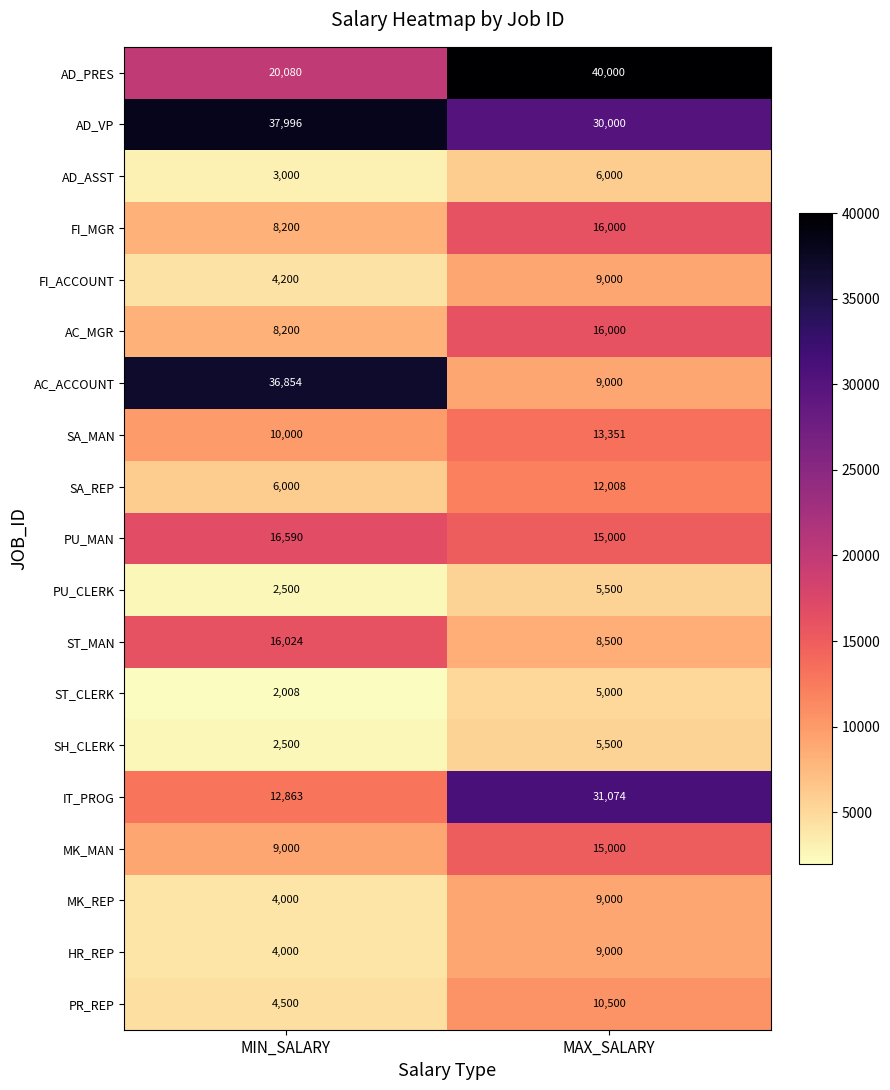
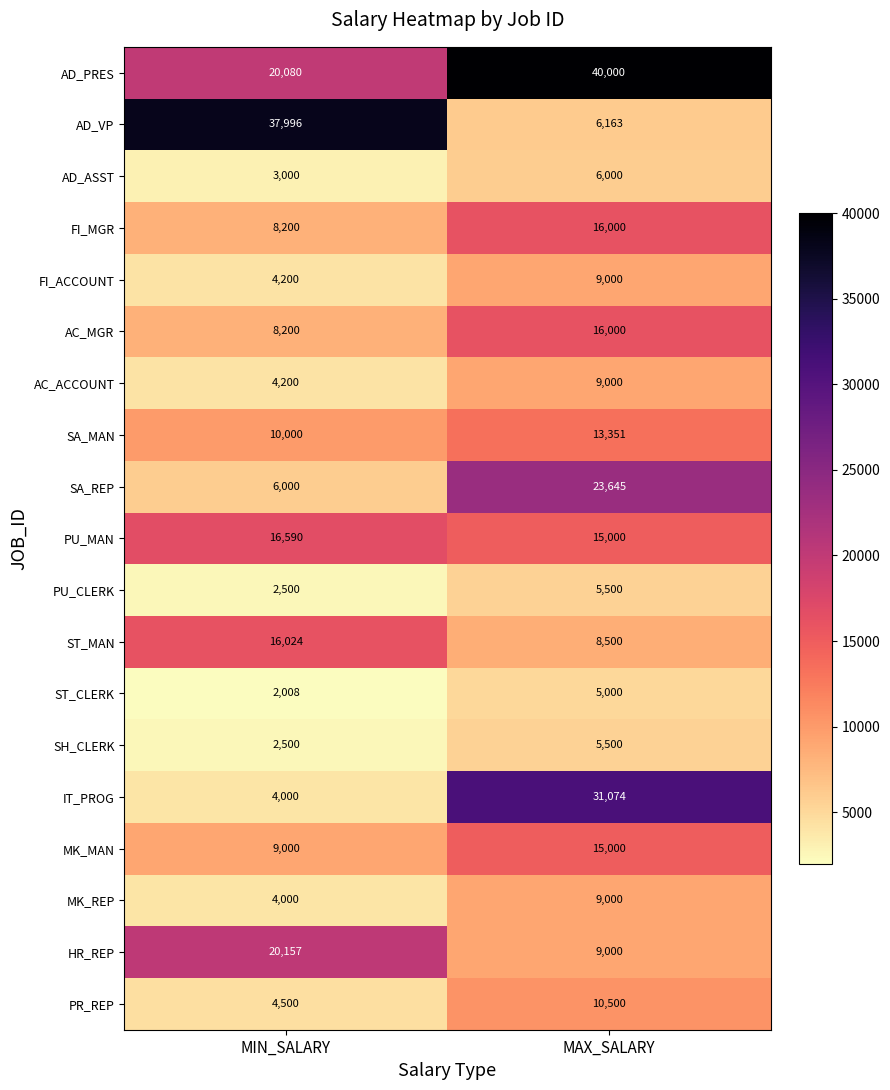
AD_VP, MAX_SALARY: 30,000 -> 6,163
AC_ACCOUNT, MIN_SALARY: 36,854 -> 4,200
SA_REP, MAX_SALARY: 12,008 -> 23,645
IT_PROG, MIN_SALARY: 12,863 -> 4,000
HR_REP, MIN_SALARY: 4,000 -> 20,157
